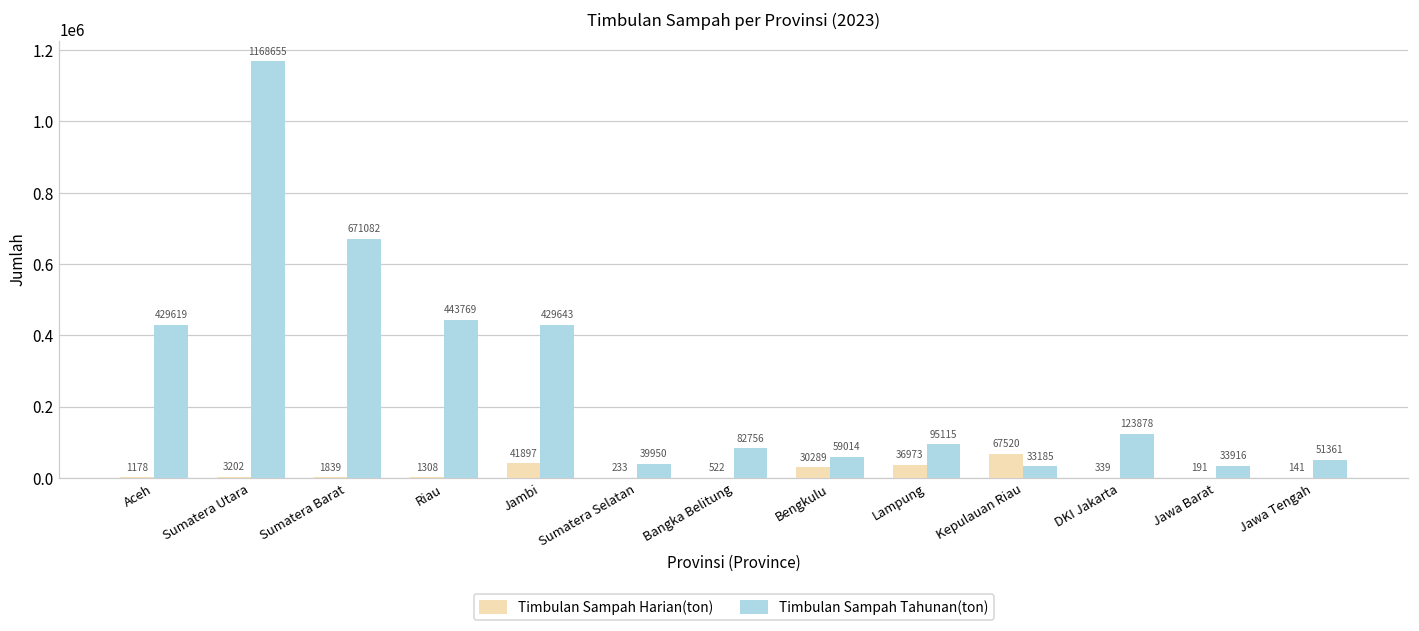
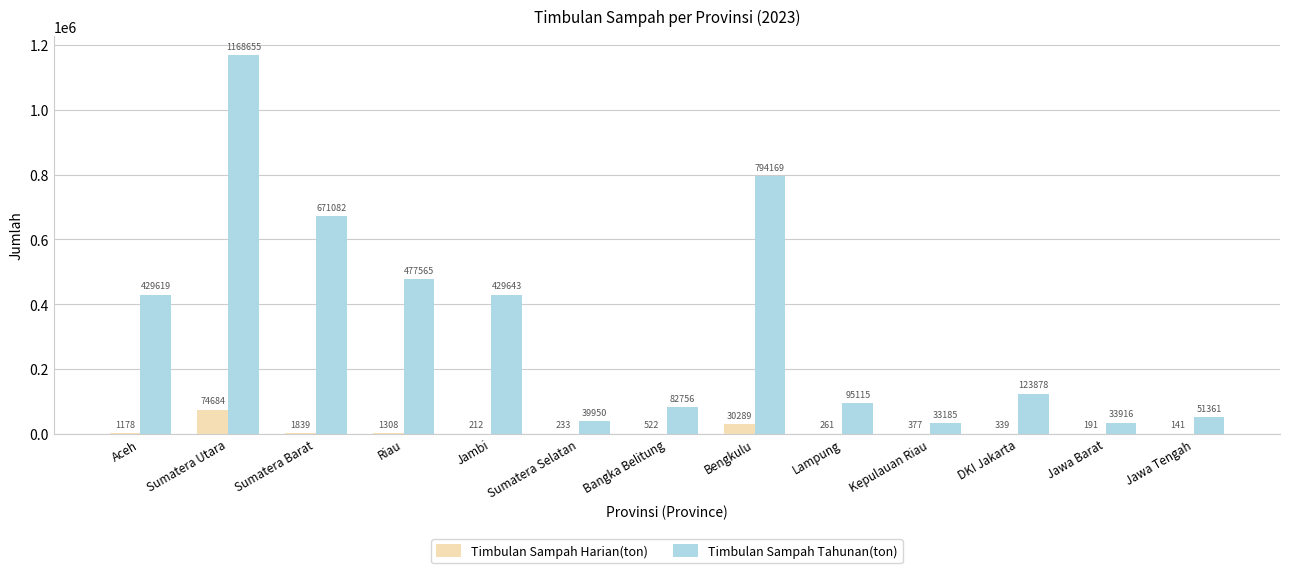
Timbulan Sampah Harian(ton), Sumatera Utara: 3202 -> 74684
Timbulan Sampah Tahunan(ton), Riau: 443769 -> 477565
Timbulan Sampah Harian(ton), Jambi: 41897 -> 212
Timbulan Sampah Tahunan(ton), Bengkulu: 59014 -> 794169
Timbulan Sampah Harian(ton), Lampung: 36973 -> 261
Timbulan Sampah Harian(ton), Kepulauan Riau: 67520 -> 377
